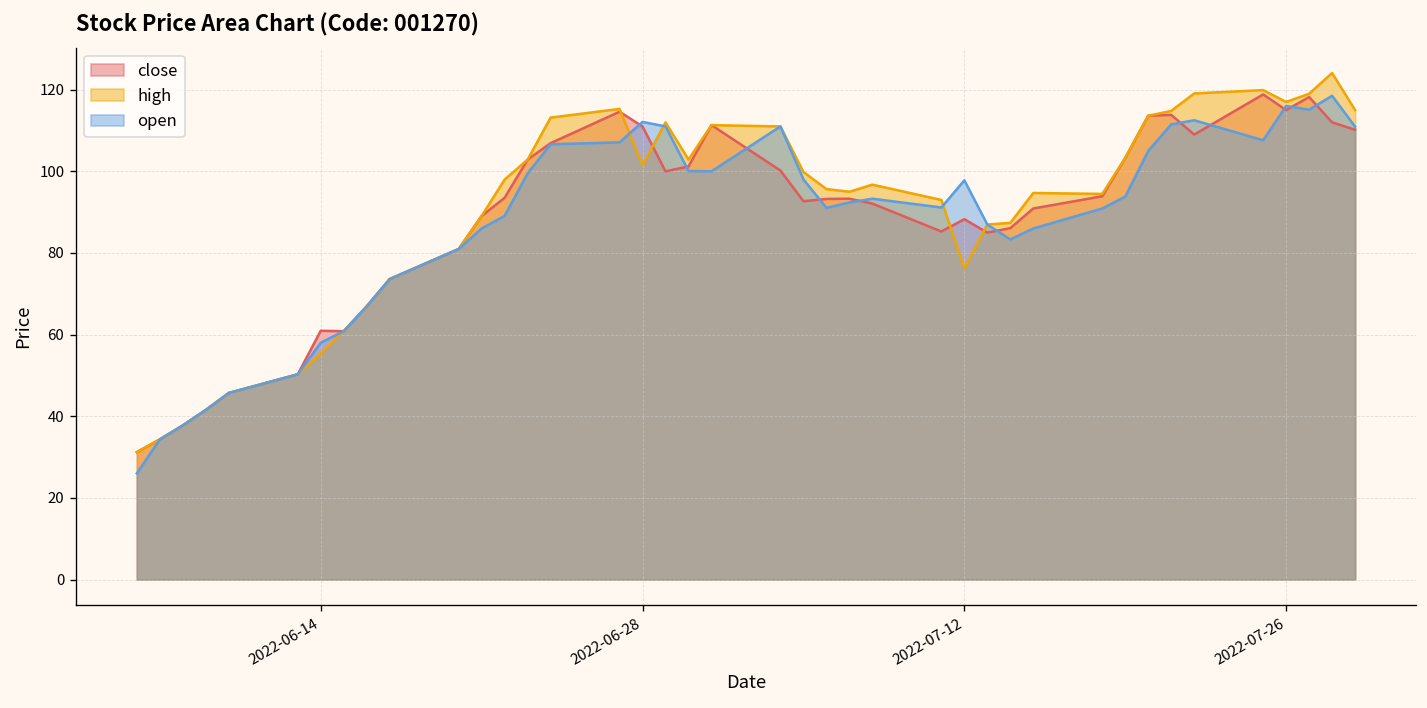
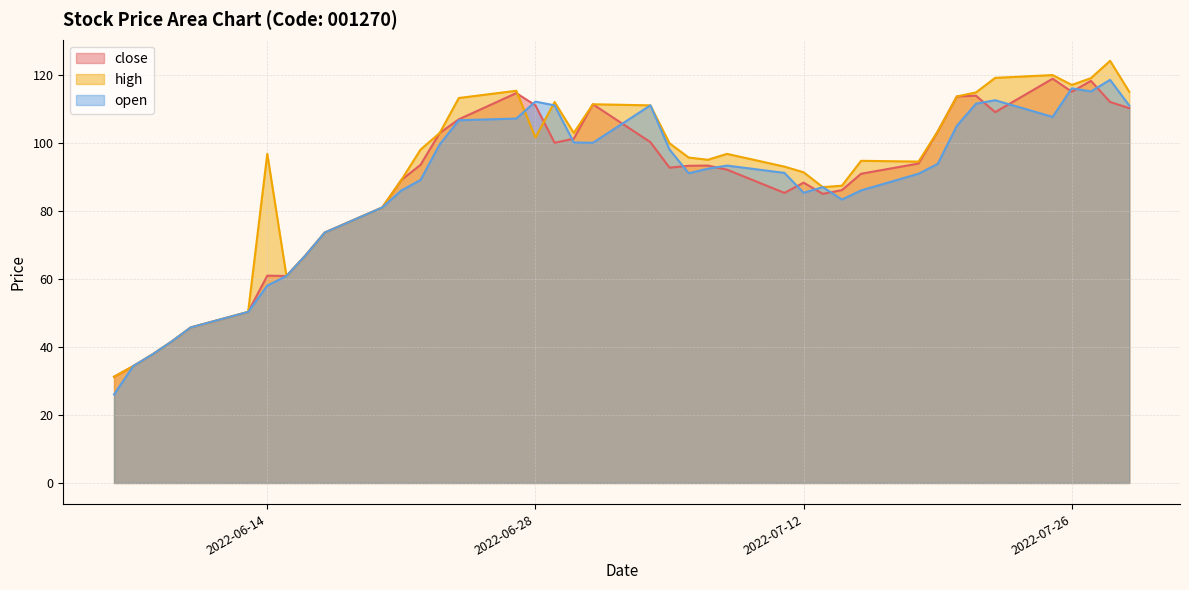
high, 2022-06-14: 55 -> 97
high, 2022-07-12: 76 -> 91
open, 2022-07-12: 98 -> 85
